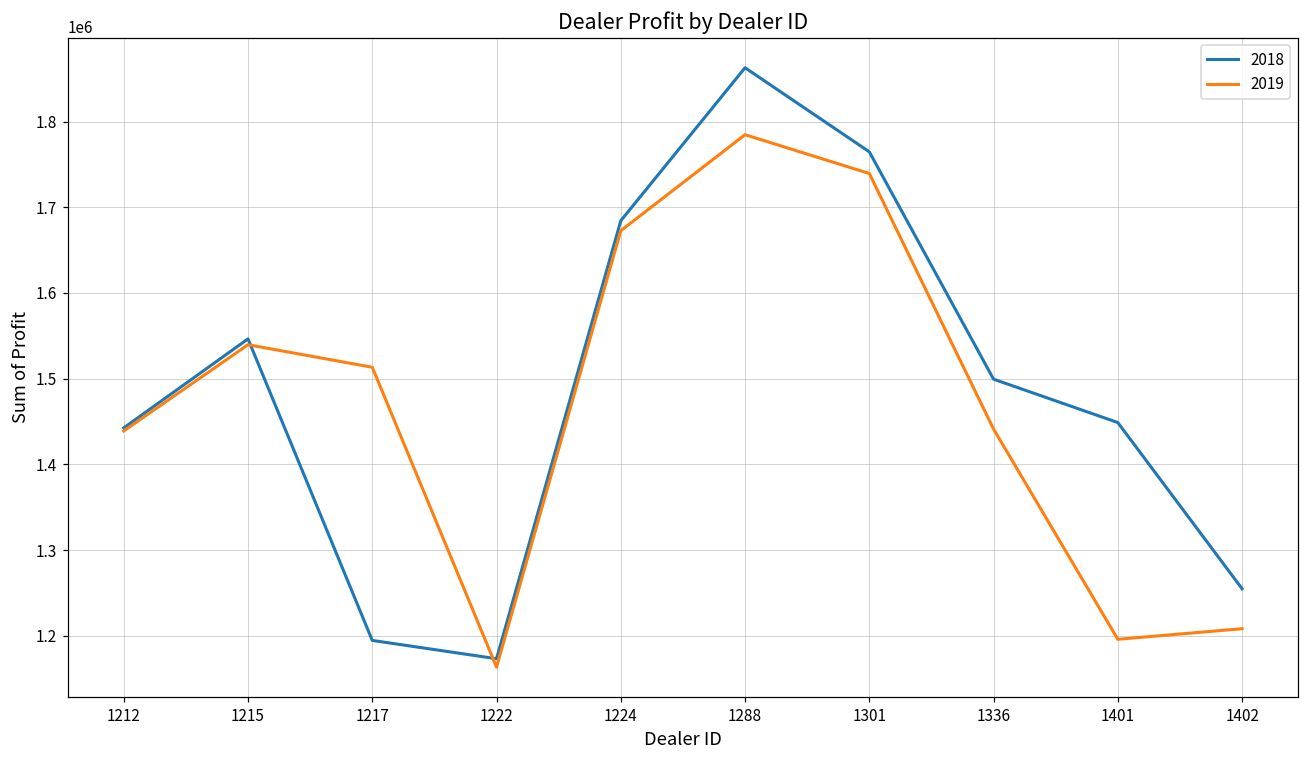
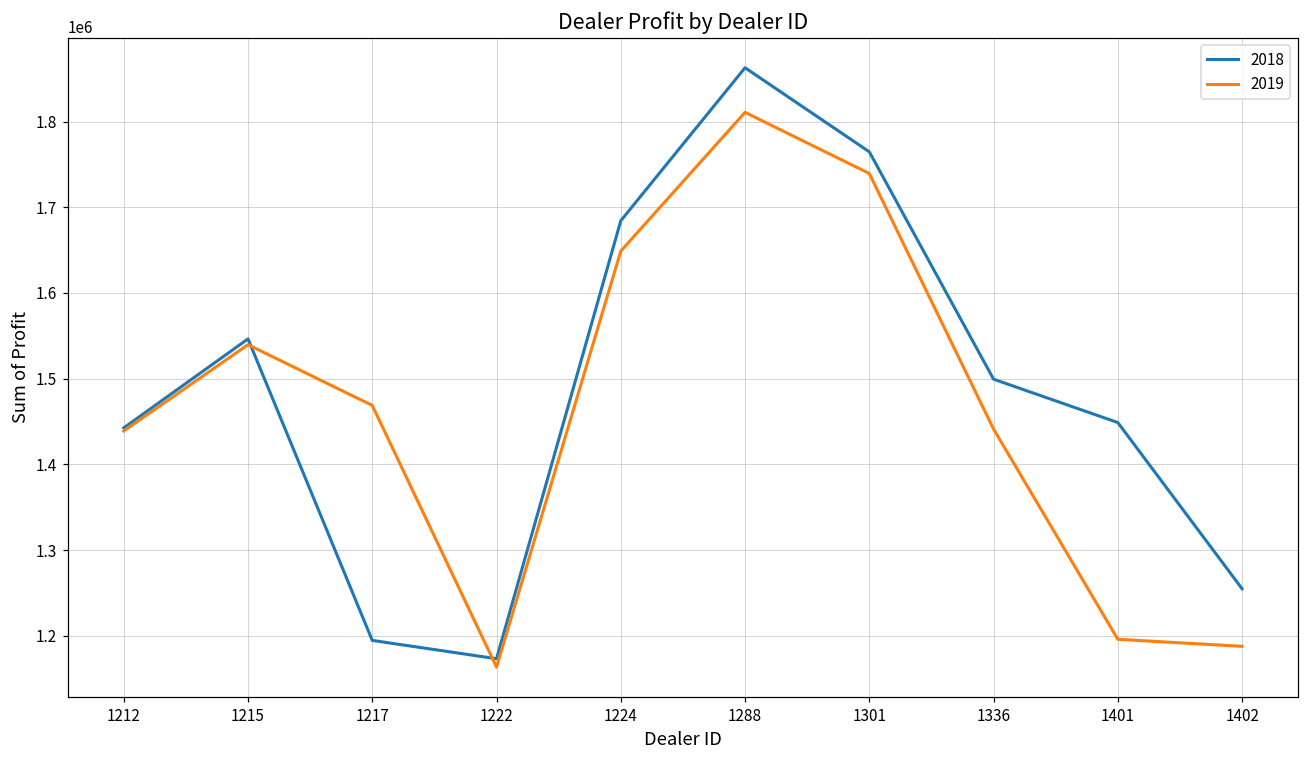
2019, 1217: 1510000 -> 1470000
2019, 1224: 1670000 -> 1650000
2019, 1288: 1780000 -> 1810000
2019, 1402: 1210000 -> 1190000
